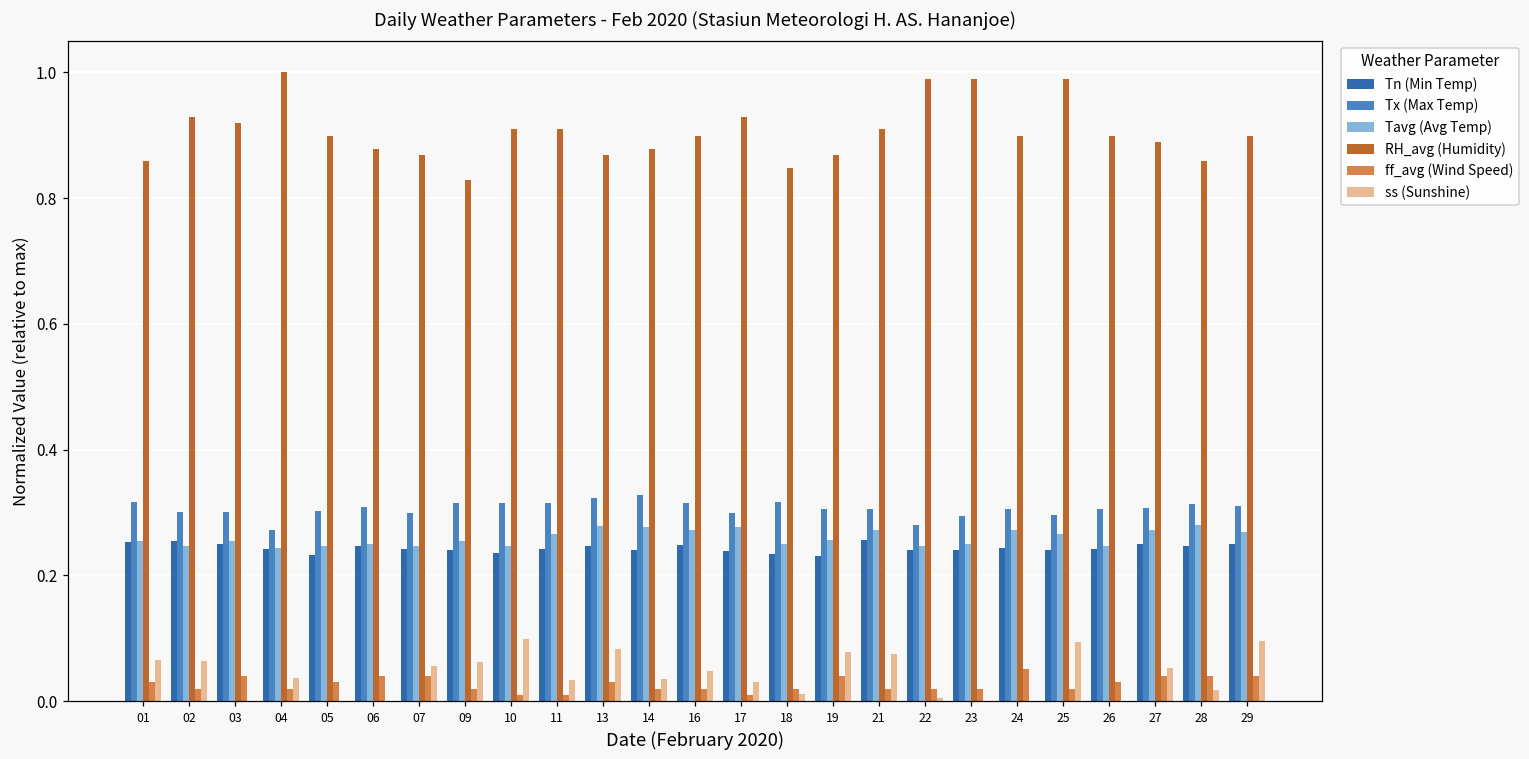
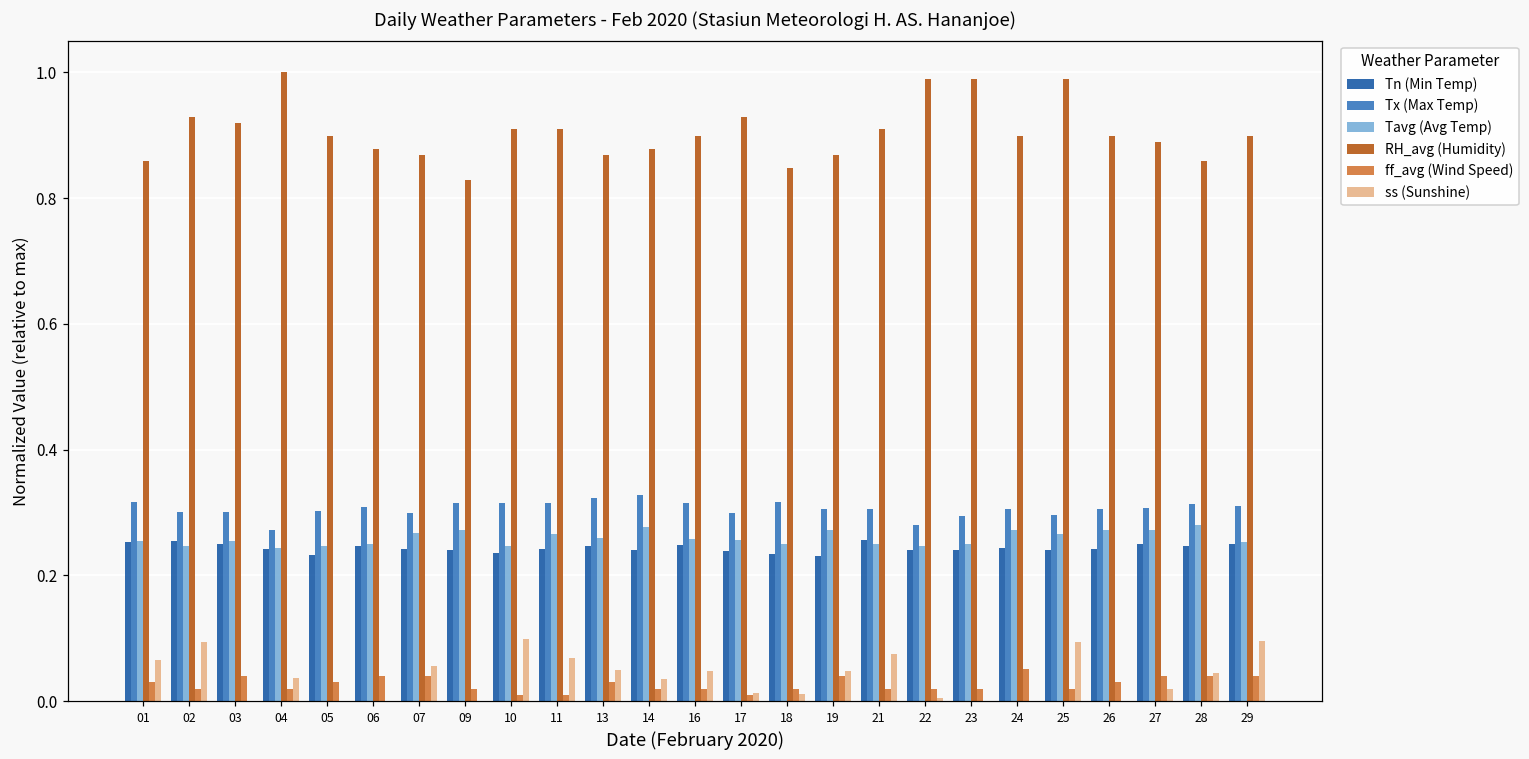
ss (Sunshine), 02: 0.06 -> 0.09
Tavg (Avg Temp), 07: 0.25 -> 0.27
Tavg (Avg Temp), 09: 0.25 -> 0.27
ss (Sunshine), 09: 0.06 -> 0.00
ss (Sunshine), 11: 0.03 -> 0.07
Tavg (Avg Temp), 13: 0.28 -> 0.26
ss (Sunshine), 13: 0.08 -> 0.05
Tavg (Avg Temp), 16: 0.27 -> 0.26
Tavg (Avg Temp), 17: 0.28 -> 0.26
ss (Sunshine), 17: 0.03 -> 0.01
Tavg (Avg Temp), 19: 0.26 -> 0.27
ss (Sunshine), 19: 0.08 -> 0.05
Tavg (Avg Temp), 21: 0.27 -> 0.25
Tavg (Avg Temp), 26: 0.25 -> 0.27
ss (Sunshine), 27: 0.05 -> 0.02
ss (Sunshine), 28: 0.02 -> 0.04
Tavg (Avg Temp), 29: 0.27 -> 0.25
